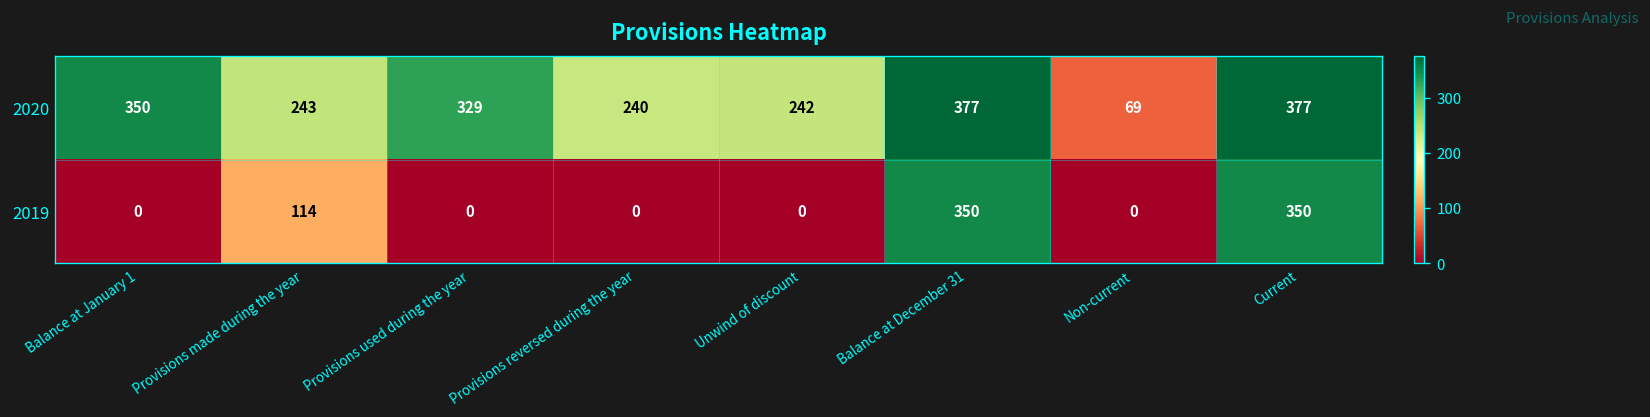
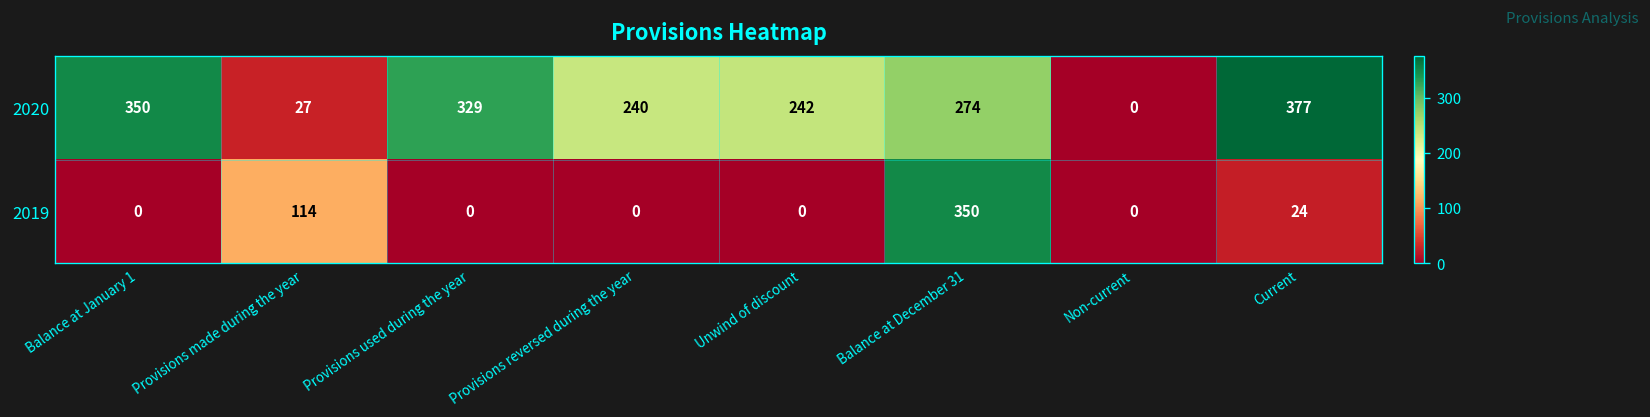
2020, Provisions made during the year: 243 -> 27
2020, Balance at December 31: 377 -> 274
2020, Non-current: 69 -> 0
2019, Current: 350 -> 24
